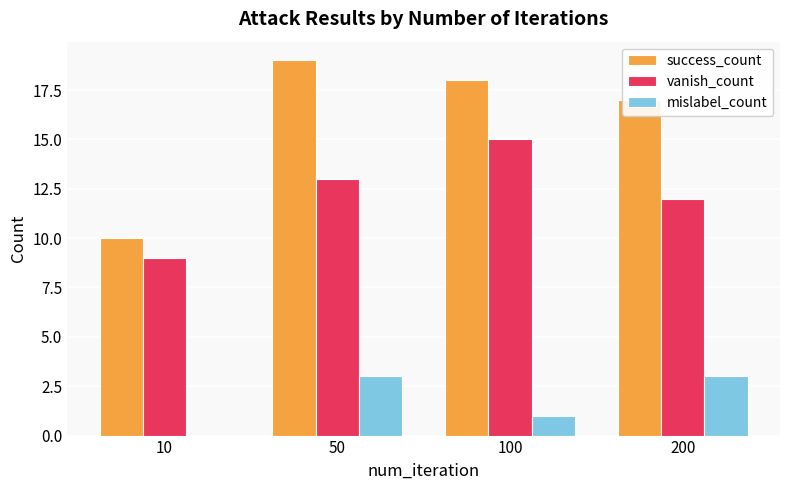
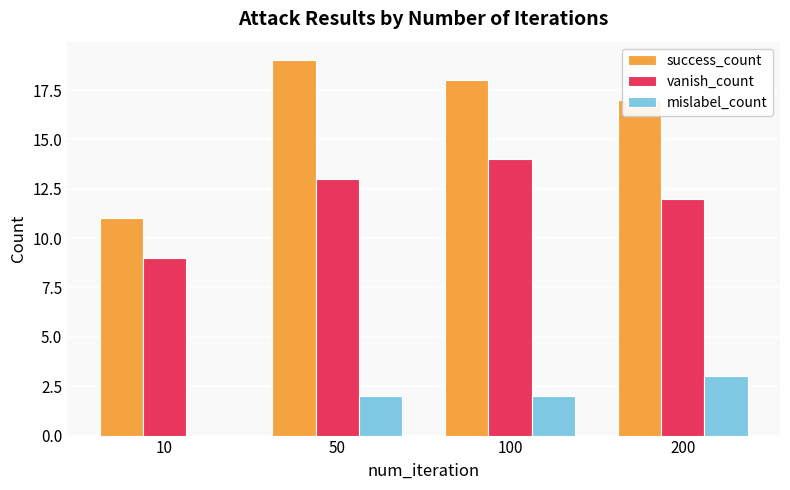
success_count, 10: 10 -> 11
mislabel_count, 50: 3 -> 2
vanish_count, 100: 15 -> 14
mislabel_count, 100: 1 -> 2
